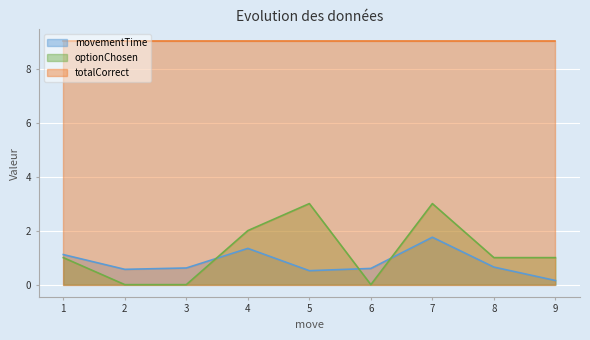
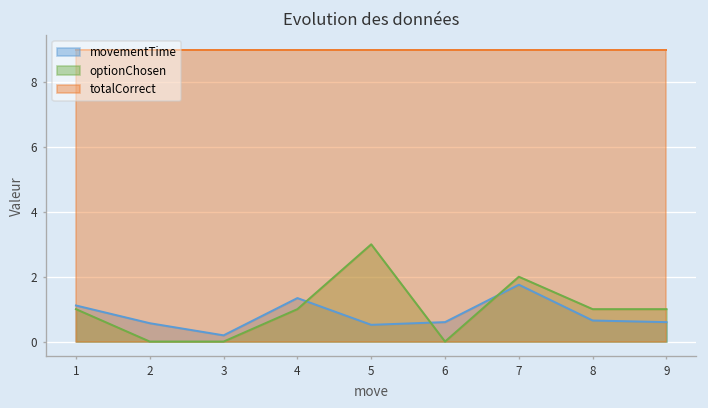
movementTime, 3: 0.6 -> 0.2
optionChosen, 4: 2 -> 1
optionChosen, 7: 3 -> 2
movementTime, 9: 0.2 -> 0.6
